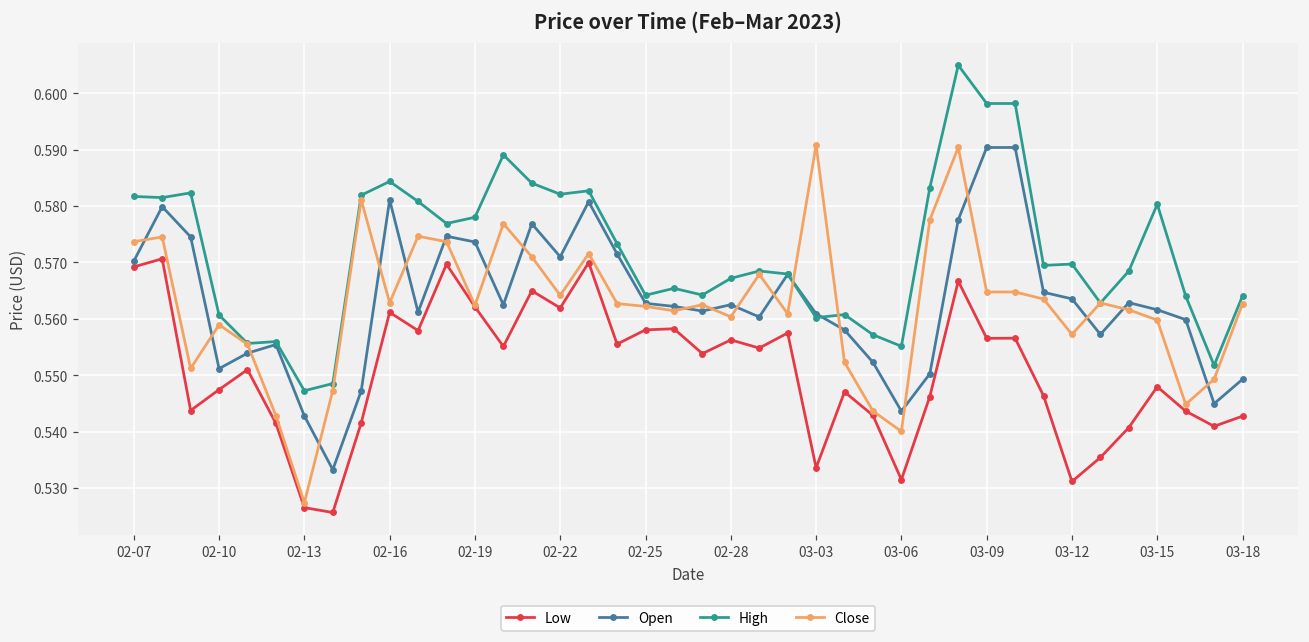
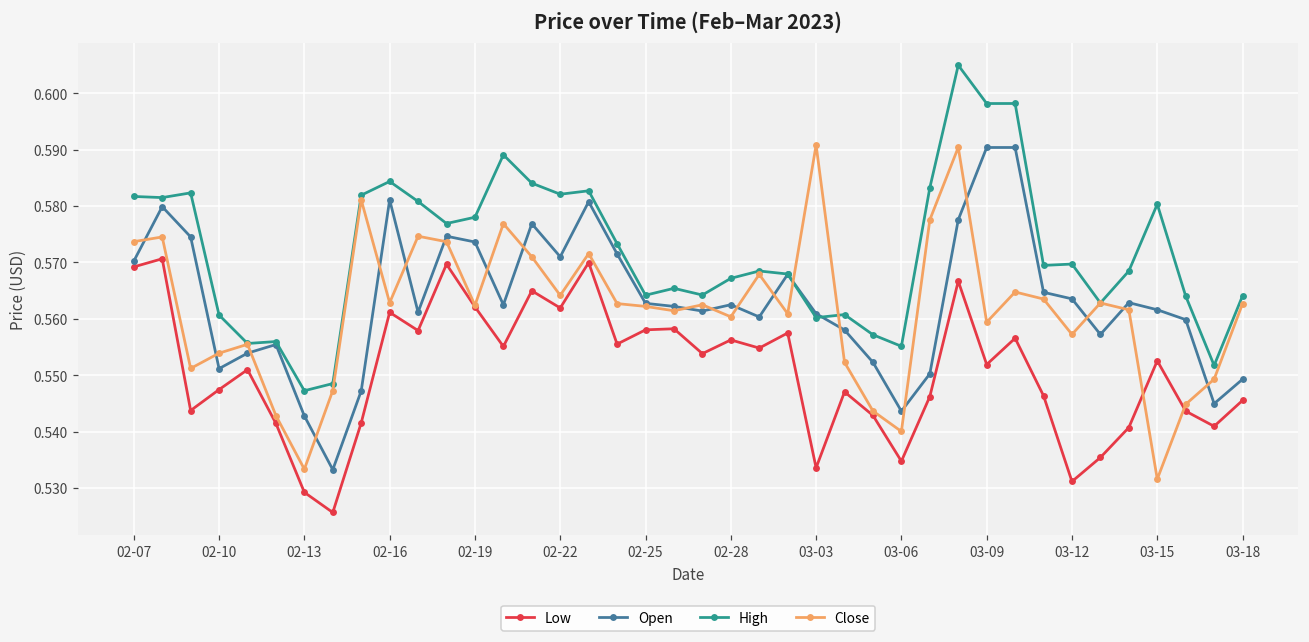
Close, 02-10: 0.559 -> 0.554
Low, 02-13: 0.527 -> 0.529
Close, 02-13: 0.527 -> 0.533
Low, 03-06: 0.531 -> 0.535
Low, 03-09: 0.557 -> 0.552
Close, 03-09: 0.565 -> 0.559
Low, 03-15: 0.548 -> 0.553
Close, 03-15: 0.560 -> 0.532
Low, 03-18: 0.543 -> 0.546
